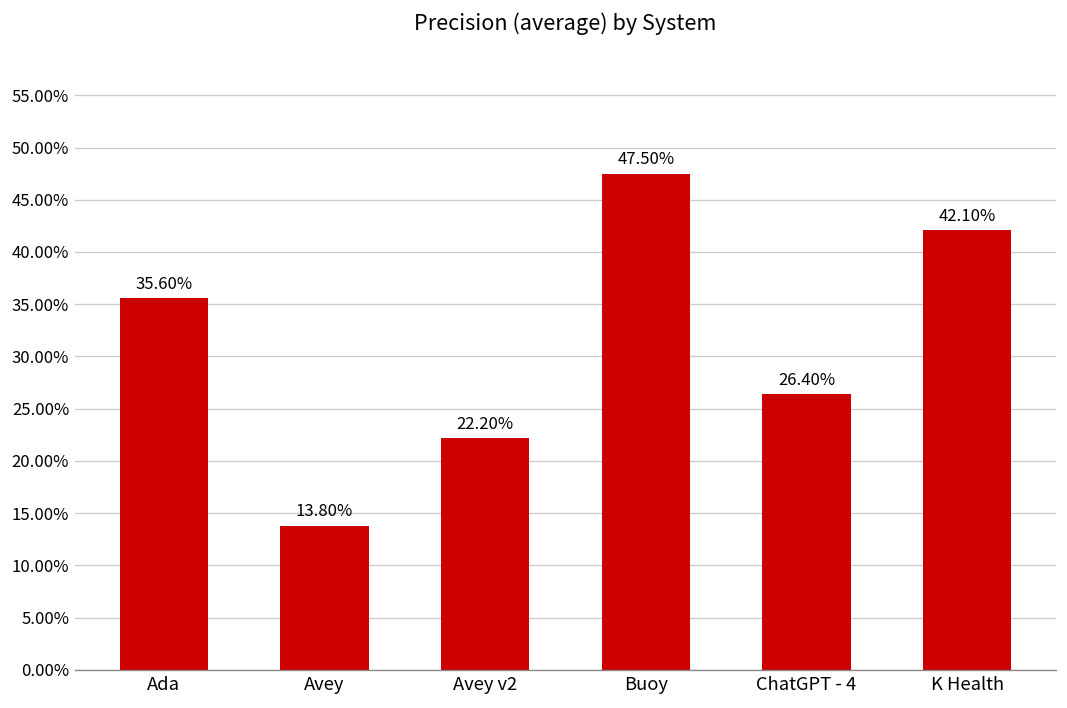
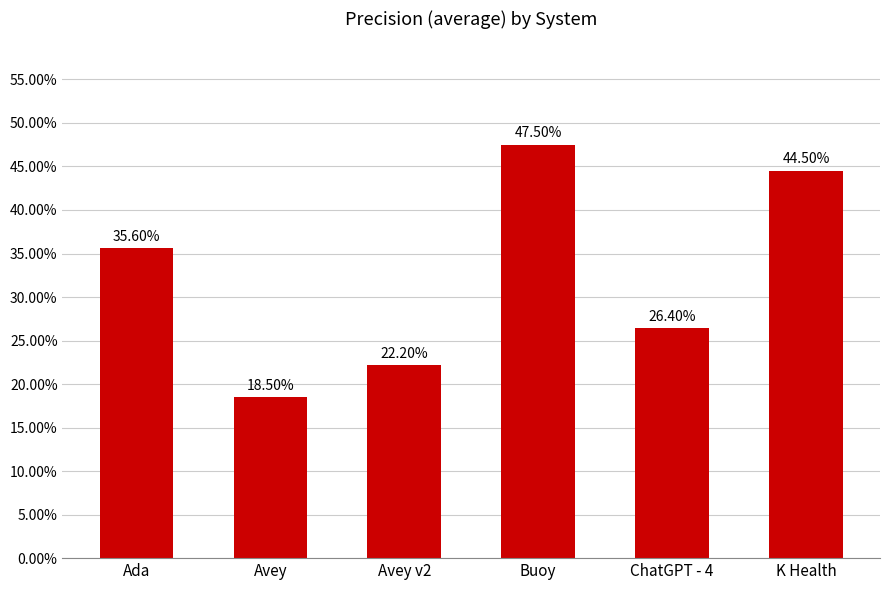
Avey: 13.80% -> 18.50%
K Health: 42.10% -> 44.50%
